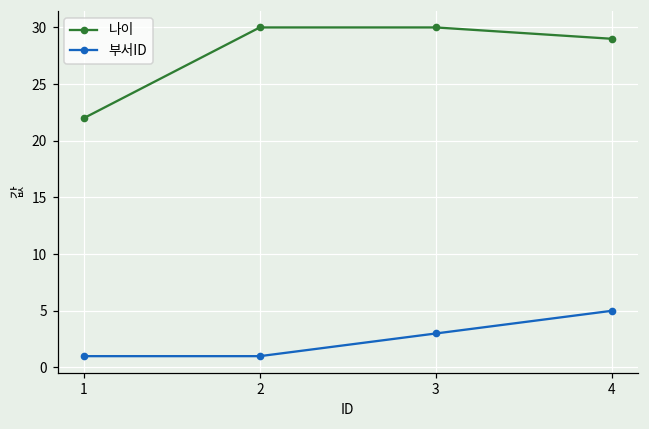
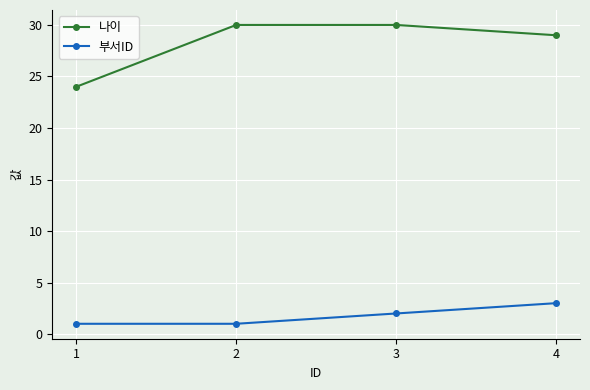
나이, 1: 22 -> 24
부서ID, 3: 3 -> 2
부서ID, 4: 5 -> 3
